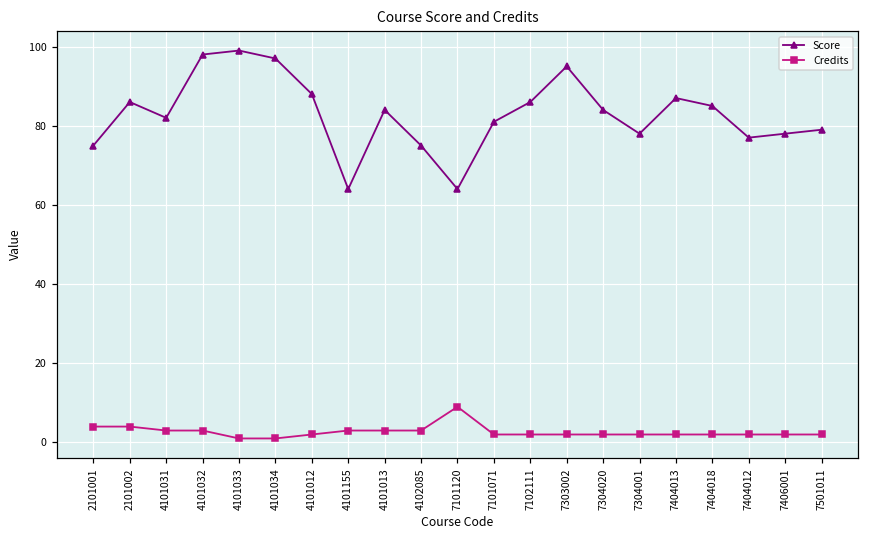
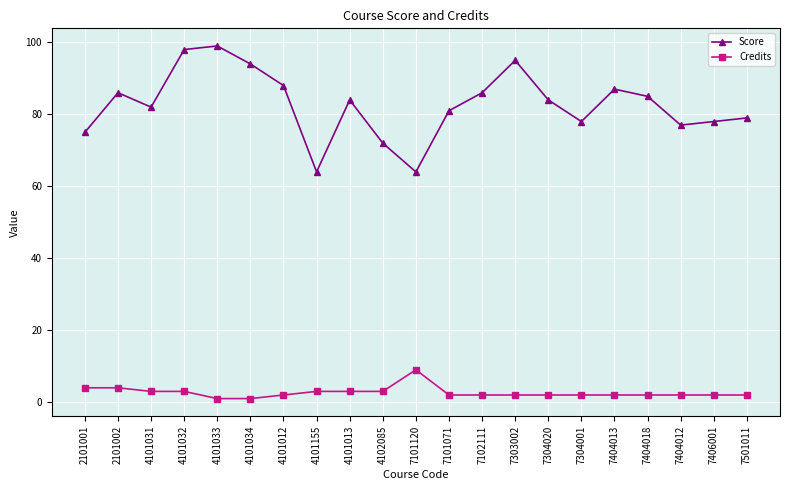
Score, 4101034: 97 -> 94
Score, 4102085: 75 -> 72
